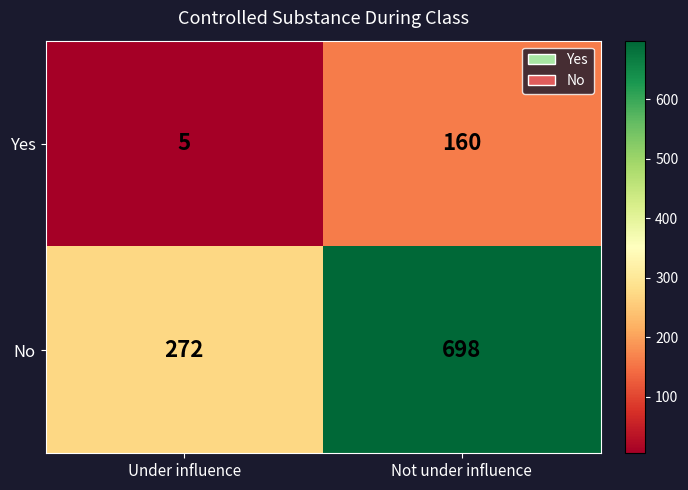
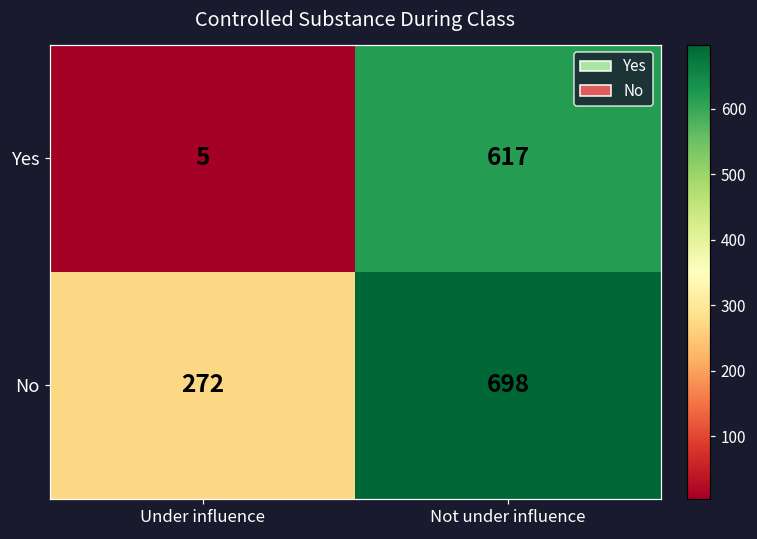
Yes, Not under influence: 160 -> 617
